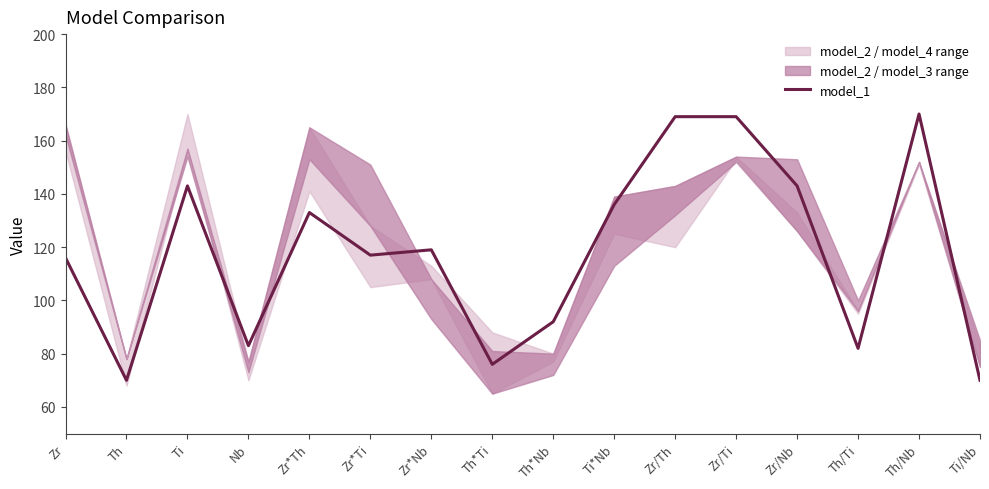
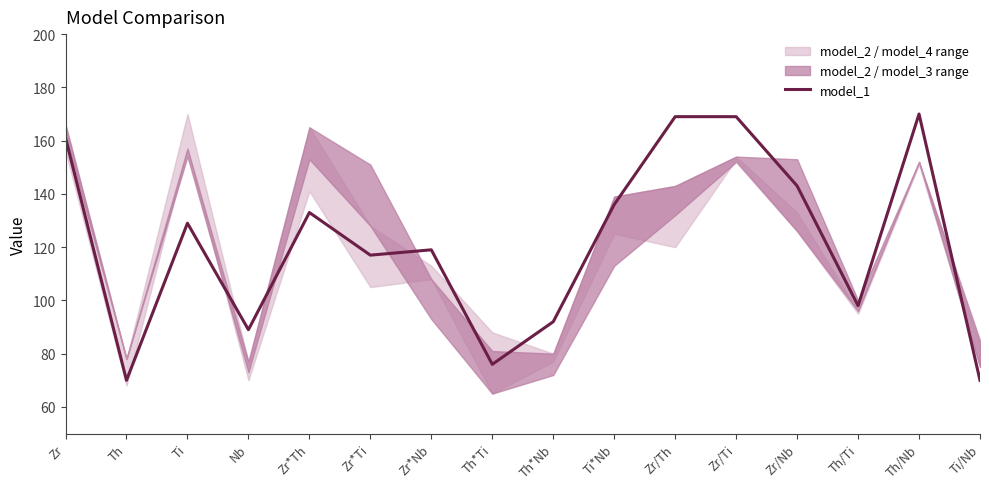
model_1, Zr: 116 -> 161
model_1, Ti: 143 -> 129
model_1, Nb: 83 -> 89
model_1, Th/Ti: 82 -> 98
